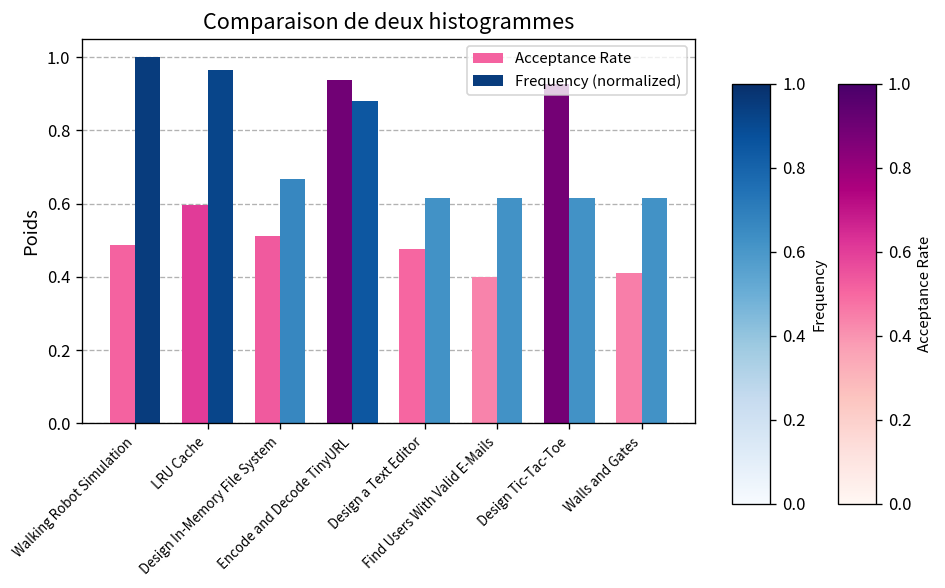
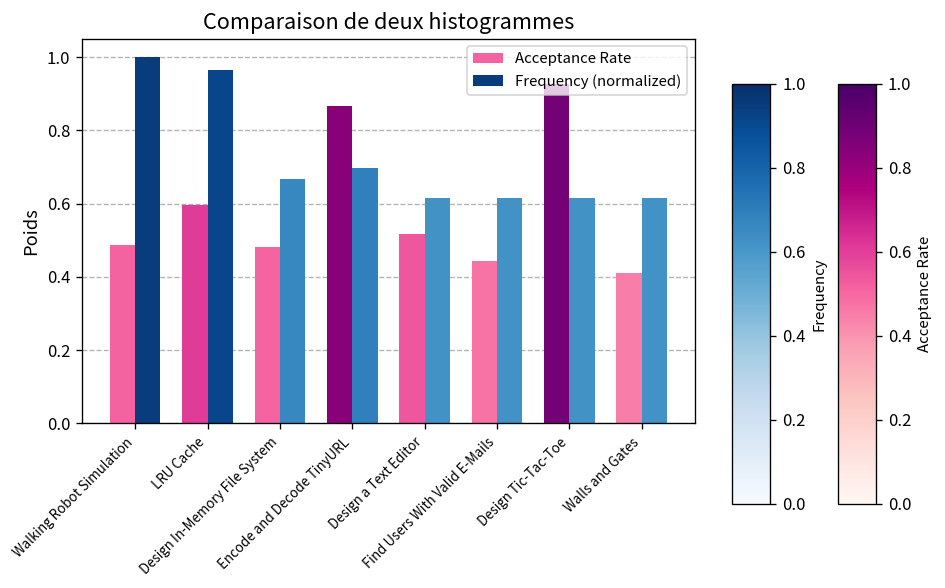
Acceptance Rate, Design In-Memory File System: 0.51 -> 0.48
Acceptance Rate, Encode and Decode TinyURL: 0.94 -> 0.87
Frequency (normalized), Encode and Decode TinyURL: 0.88 -> 0.70
Acceptance Rate, Design a Text Editor: 0.48 -> 0.52
Acceptance Rate, Find Users With Valid E-Mails: 0.40 -> 0.44
